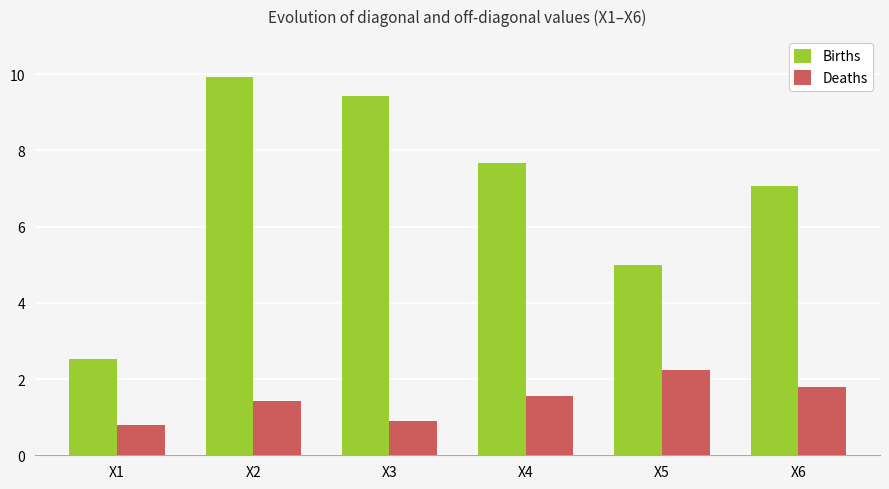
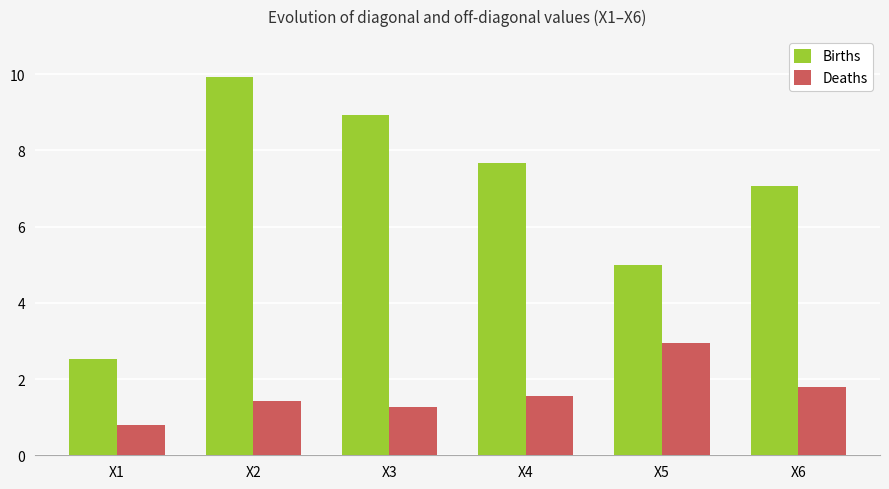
Births, X3: 9.4 -> 8.9
Deaths, X3: 0.9 -> 1.3
Deaths, X5: 2.2 -> 2.9
